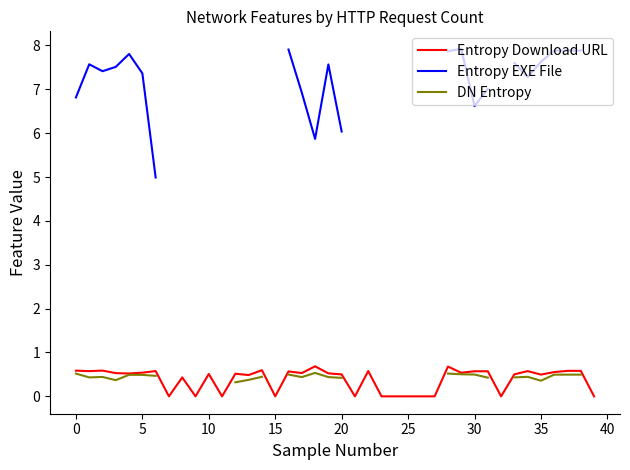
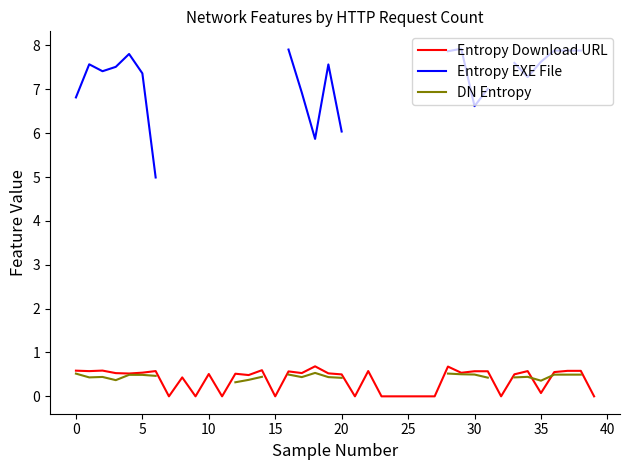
Entropy Download URL, 35: 0.5 -> 0.1
